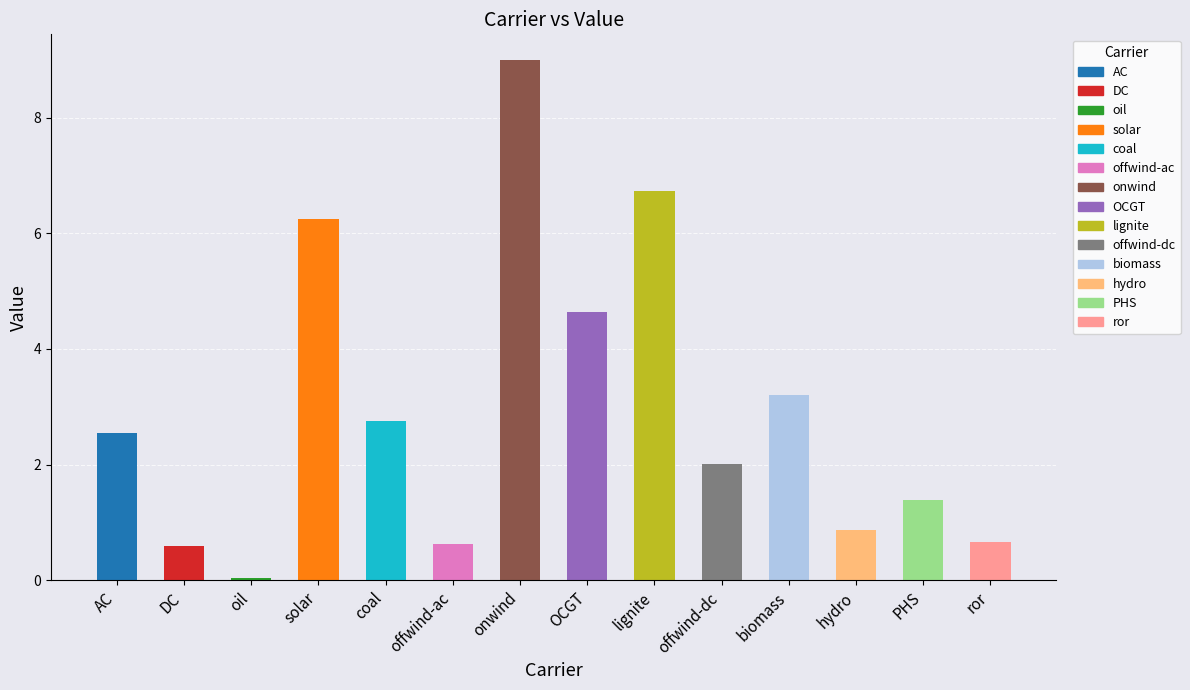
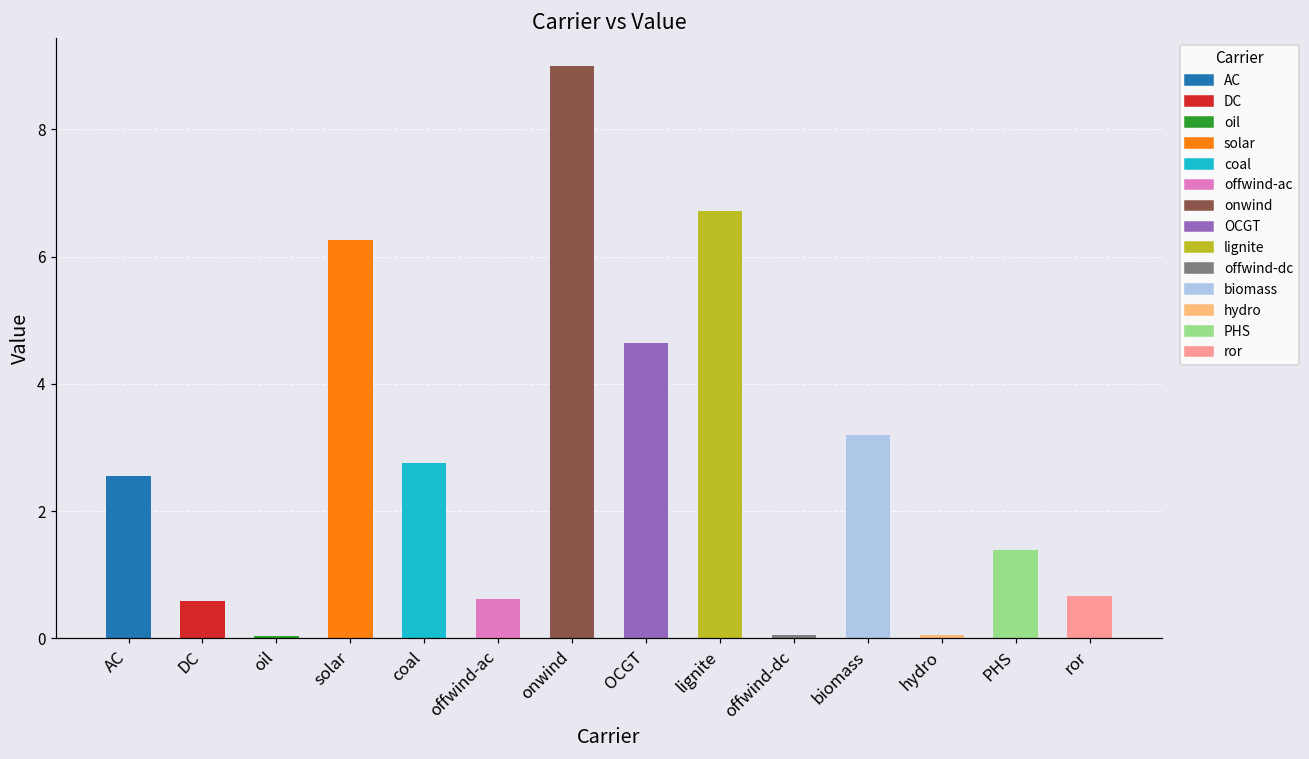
offwind-dc: 2.0 -> 0.1
hydro: 0.9 -> 0.1
